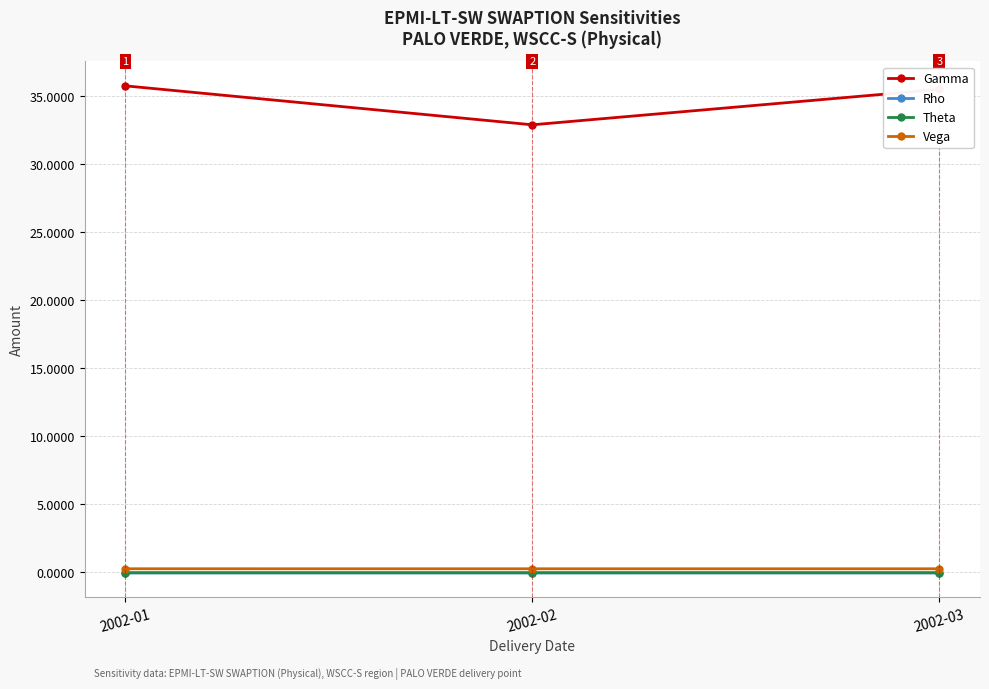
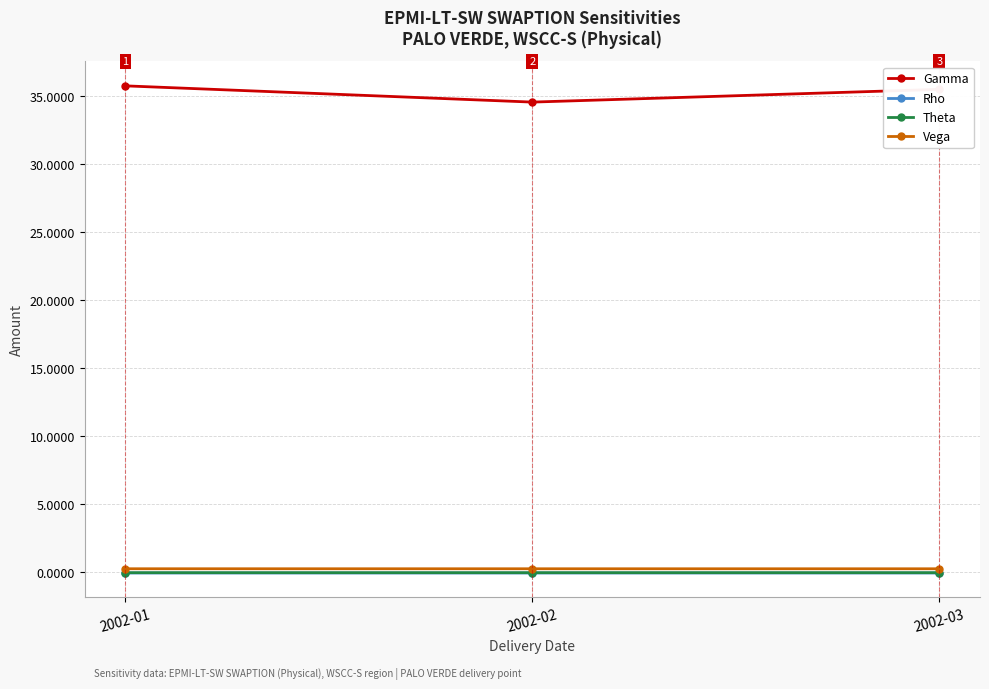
Gamma, 2002-02: 32.9 -> 34.6
